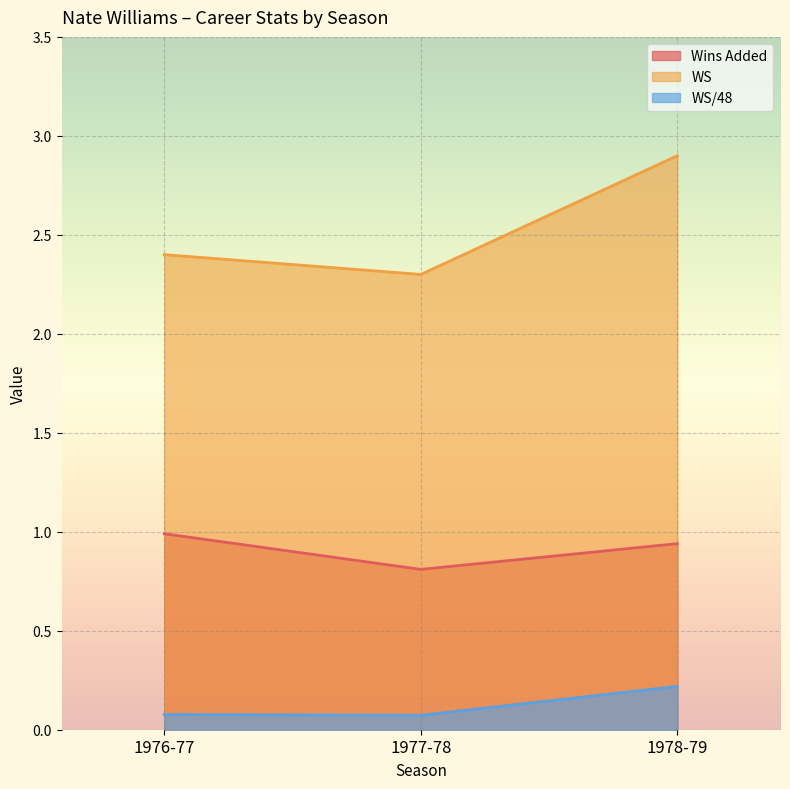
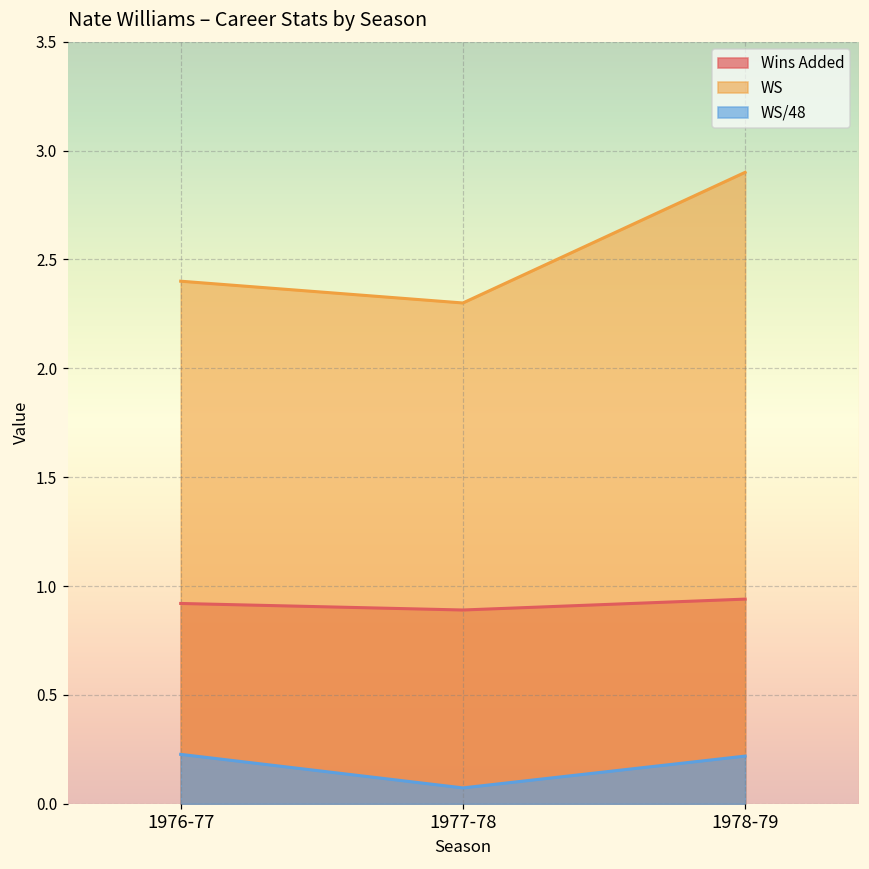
Wins Added, 1976-77: 0.99 -> 0.92
WS/48, 1976-77: 0.08 -> 0.23
Wins Added, 1977-78: 0.81 -> 0.89
